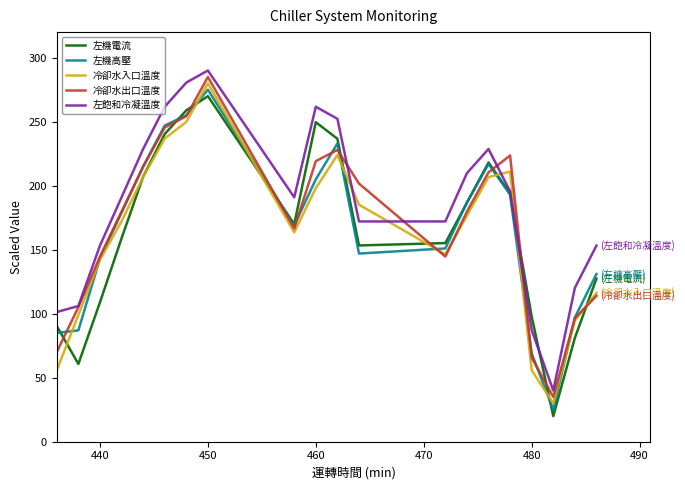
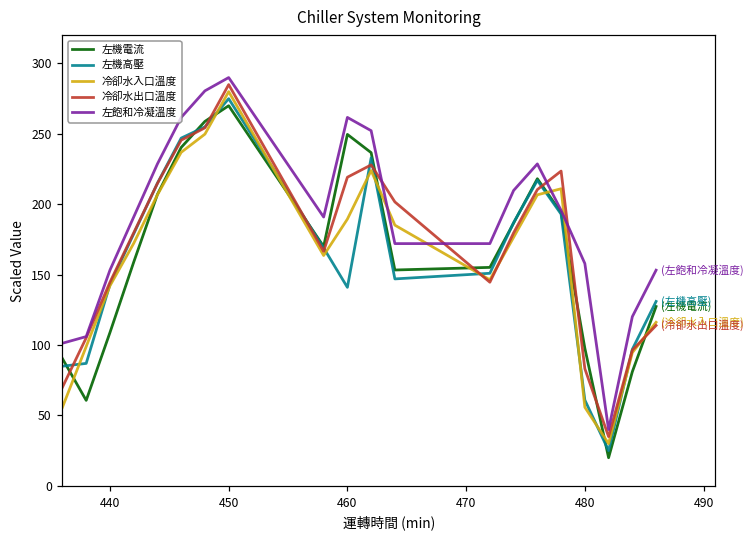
左機高壓, 460: 205 -> 141
冷卻水入口溫度, 460: 198 -> 189
左機高壓, 480: 69 -> 61
冷卻水出口溫度, 480: 66 -> 83
左飽和冷凝溫度, 480: 87 -> 158
